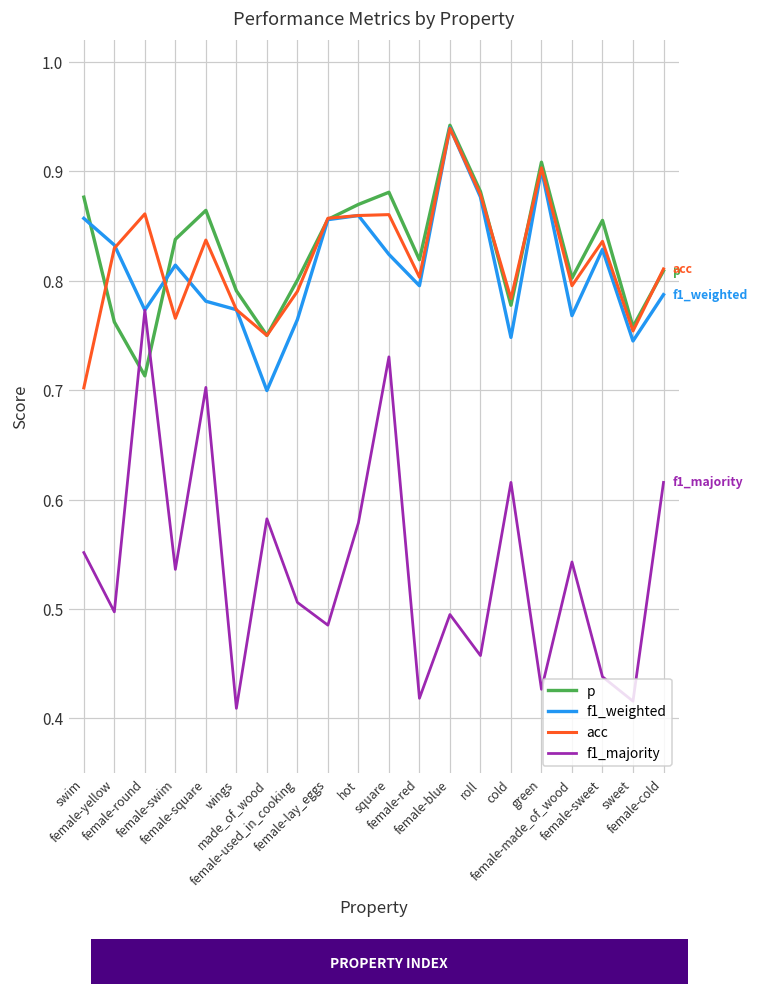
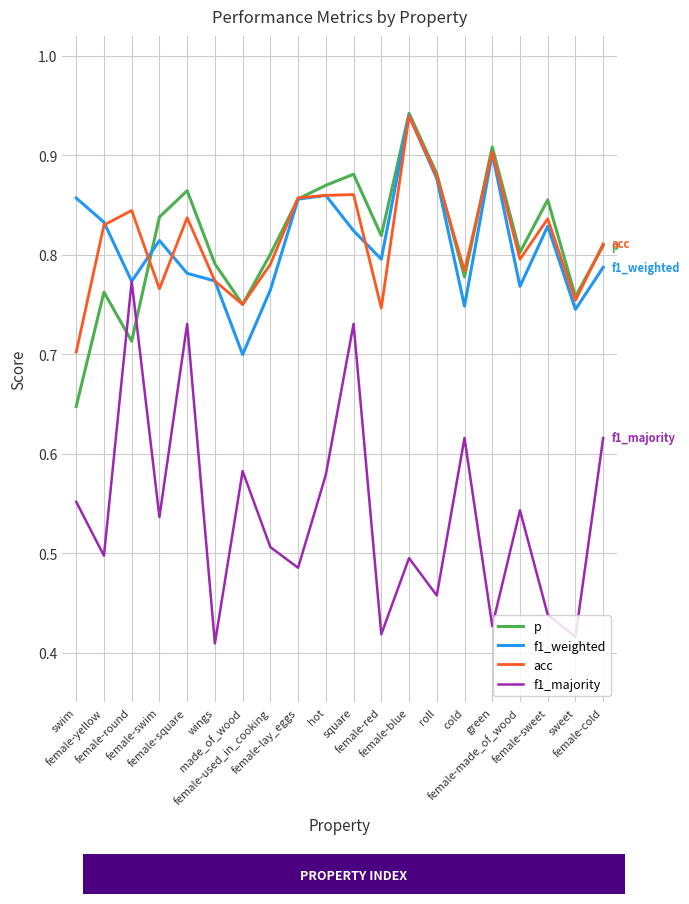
p, swim: 0.88 -> 0.65
acc, female-round: 0.86 -> 0.84
f1_majority, female-square: 0.70 -> 0.73
acc, female-red: 0.80 -> 0.75
